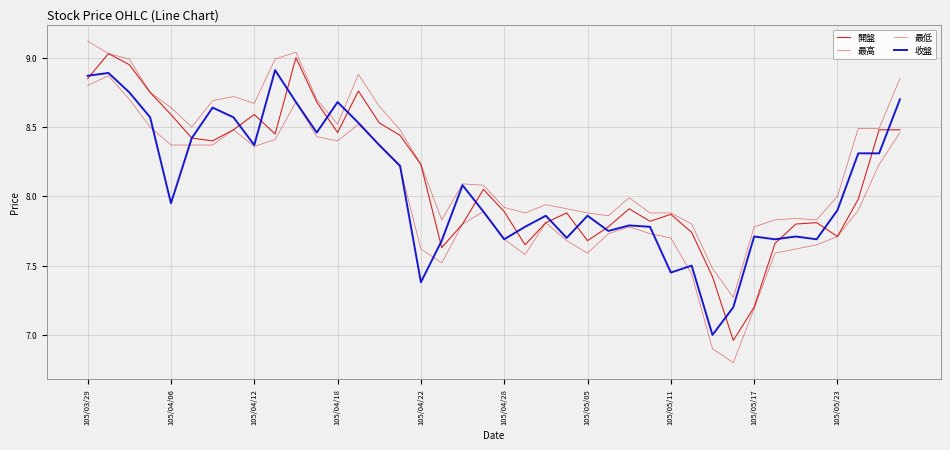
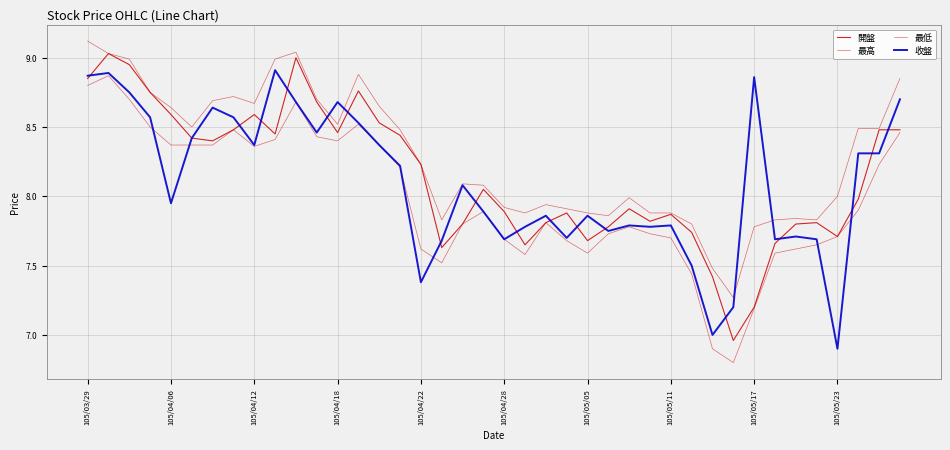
收盤, 105/05/11: 7.45 -> 7.79
收盤, 105/05/17: 7.71 -> 8.86
收盤, 105/05/23: 7.9 -> 6.9
